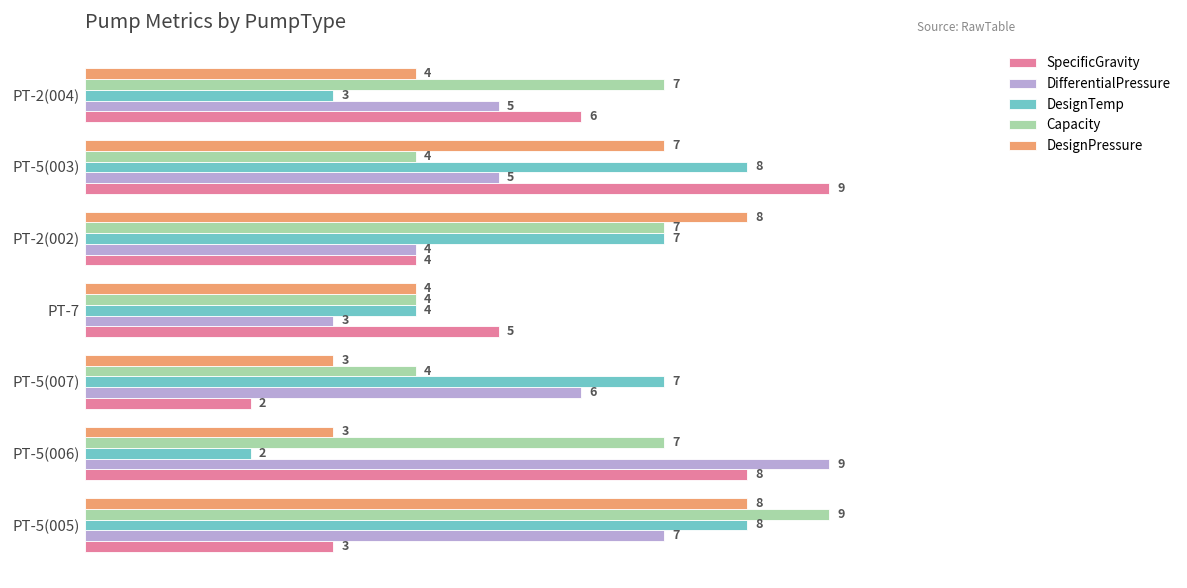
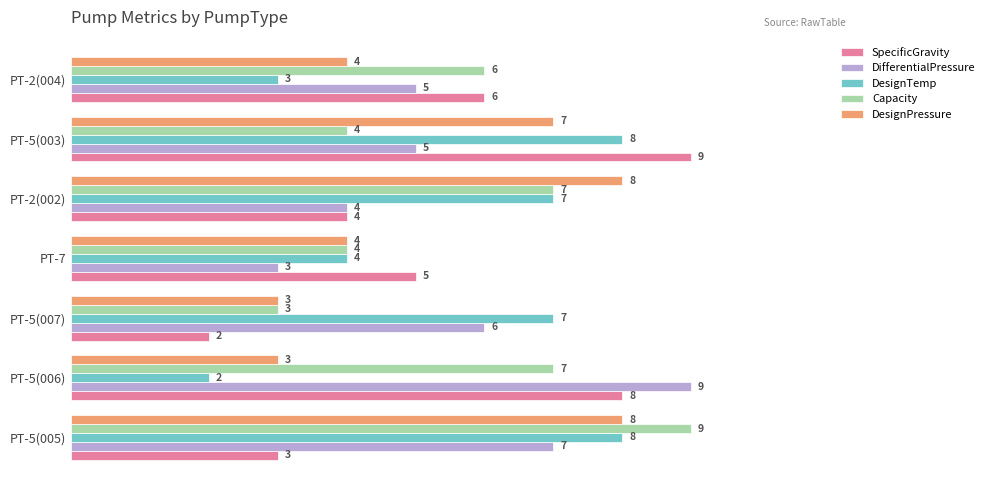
Capacity, PT-2(004): 7 -> 6
Capacity, PT-5(007): 4 -> 3
